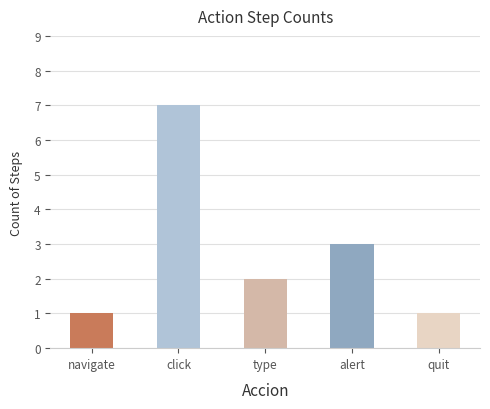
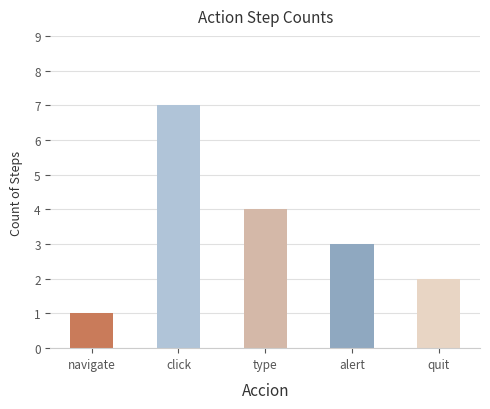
type: 2 -> 4
quit: 1 -> 2
